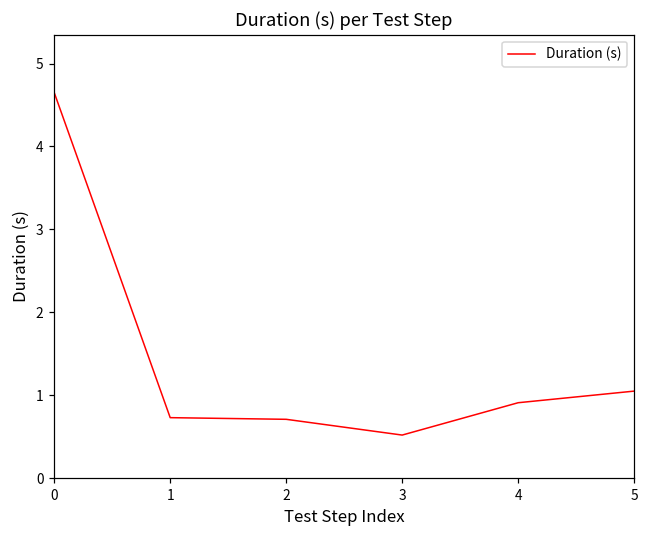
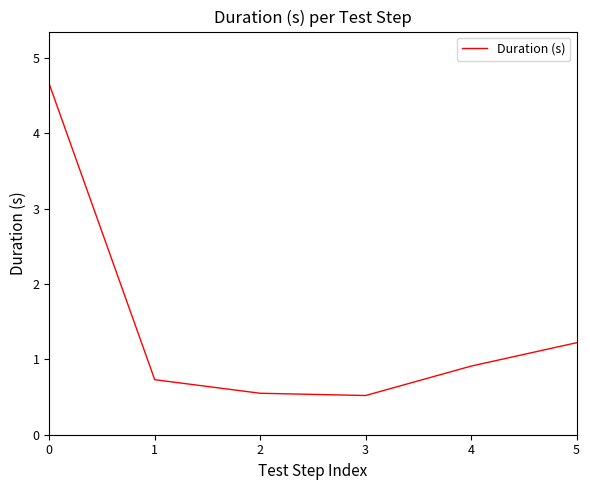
2: 0.7 -> 0.6
5: 1.1 -> 1.2
